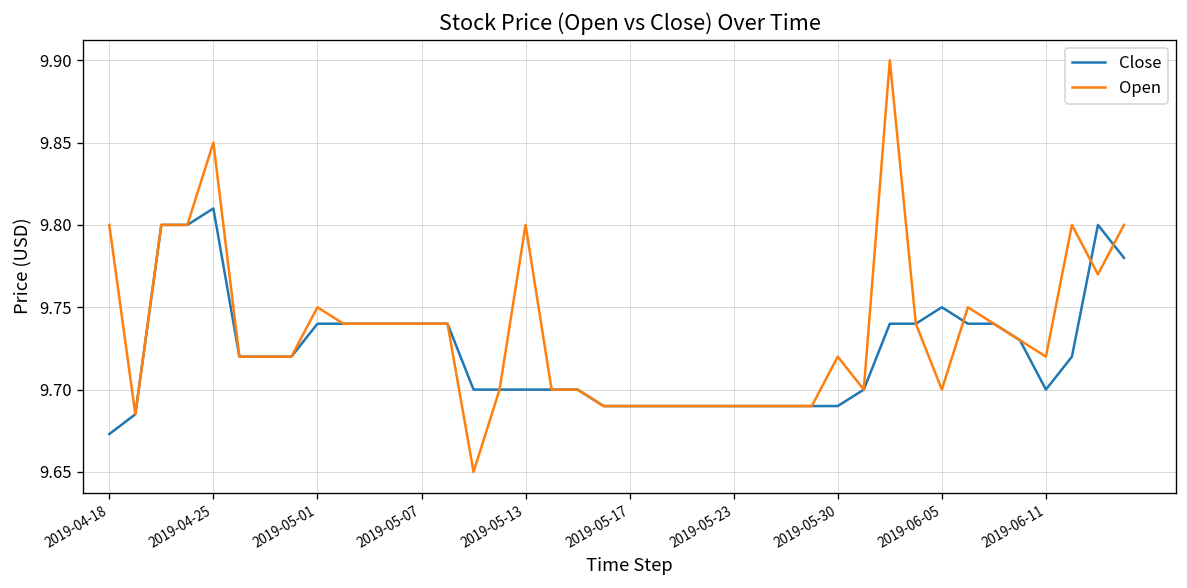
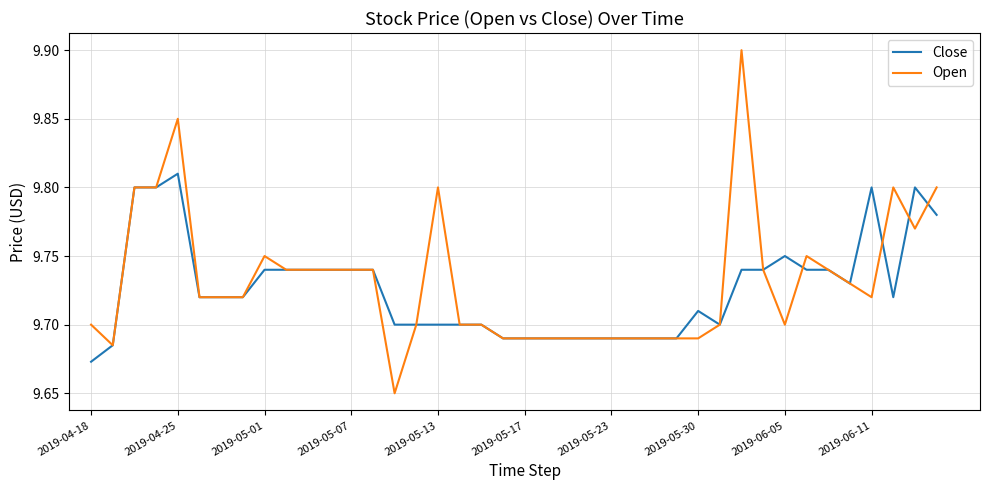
Open, 2019-04-18: 9.8 -> 9.7
Close, 2019-05-30: 9.69 -> 9.71
Open, 2019-05-30: 9.72 -> 9.69
Close, 2019-06-11: 9.7 -> 9.8
